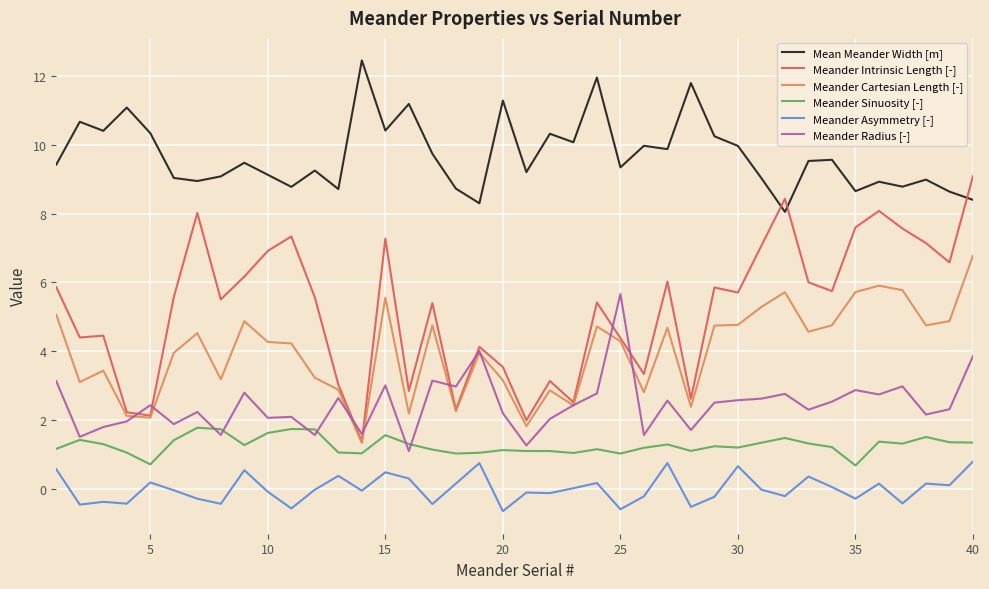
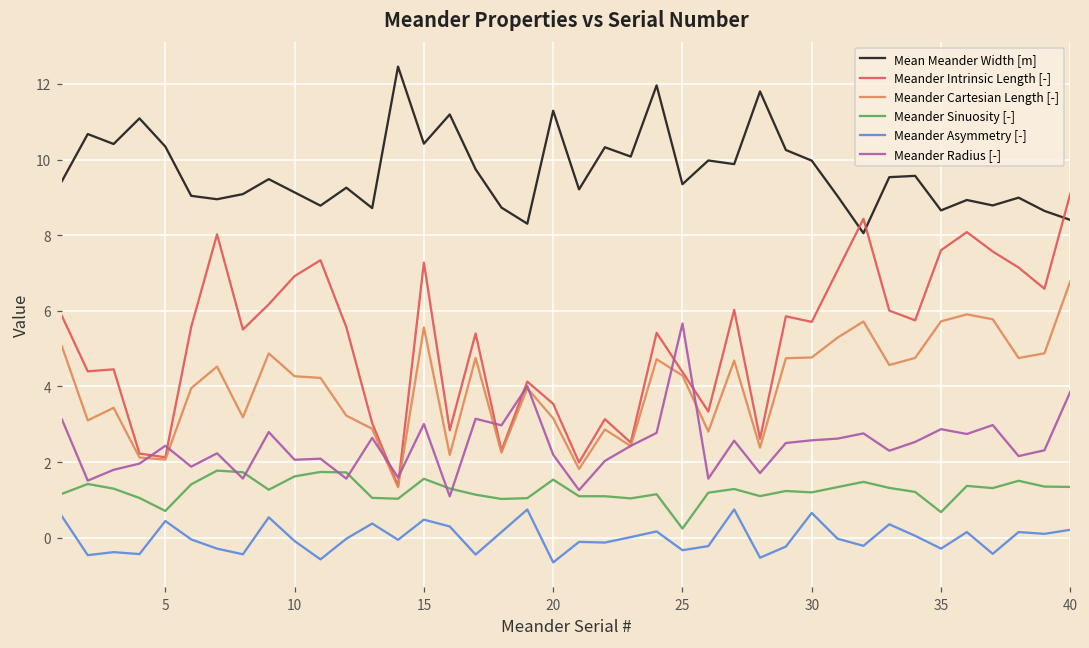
Meander Asymmetry [-], 5: 0.2 -> 0.4
Meander Sinuosity [-], 20: 1.1 -> 1.5
Meander Sinuosity [-], 25: 1.0 -> 0.2
Meander Asymmetry [-], 25: -0.6 -> -0.3
Meander Asymmetry [-], 40: 0.8 -> 0.2
